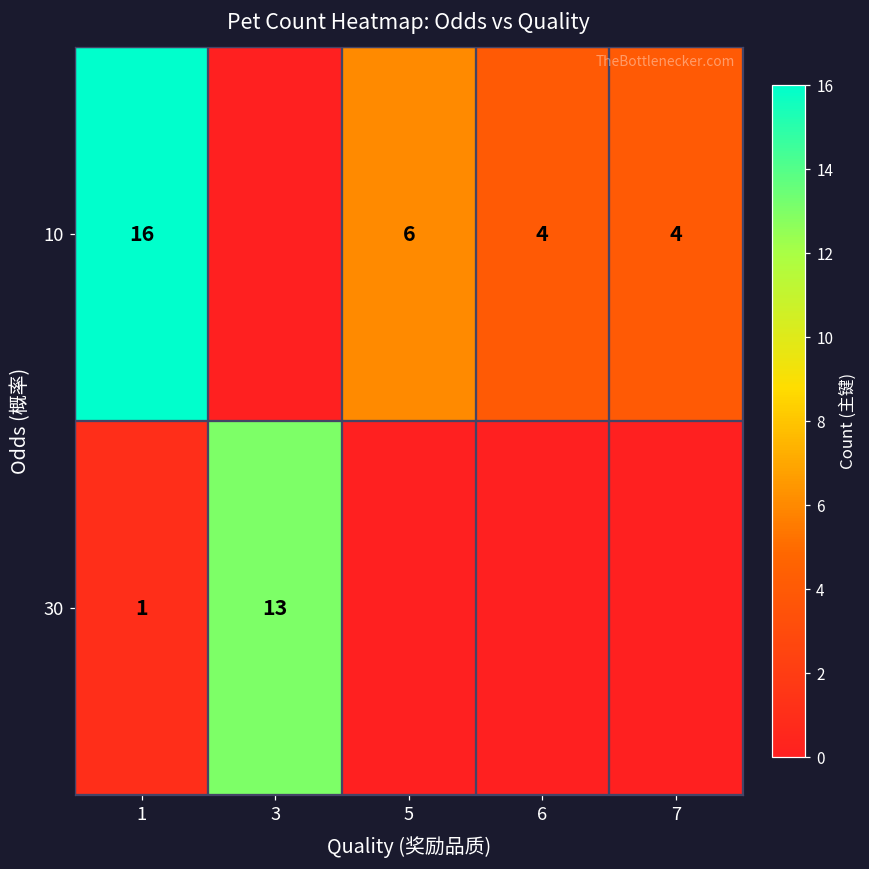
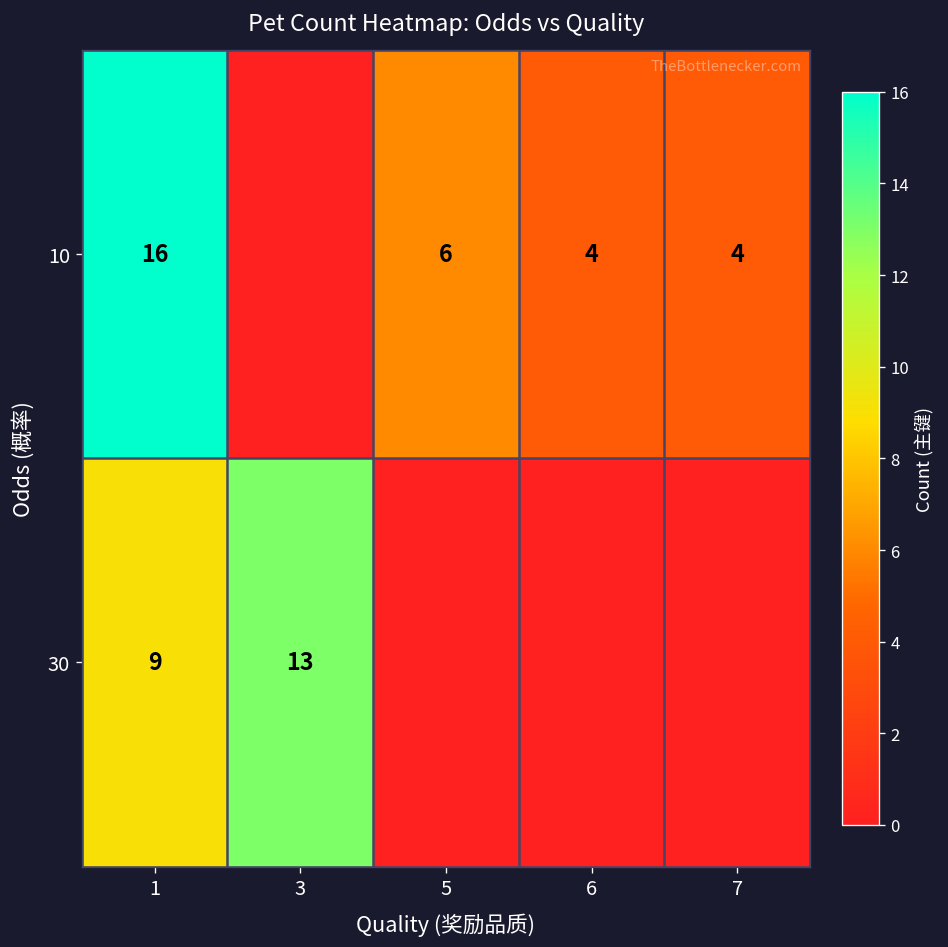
30, 1: 1 -> 9
